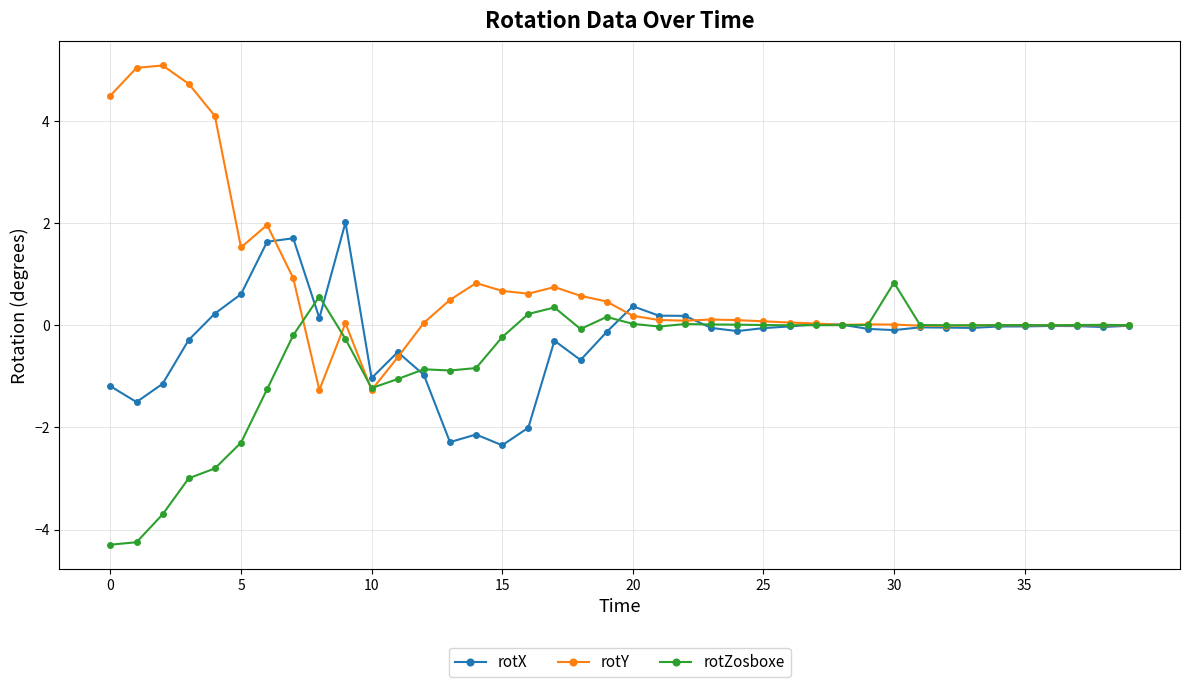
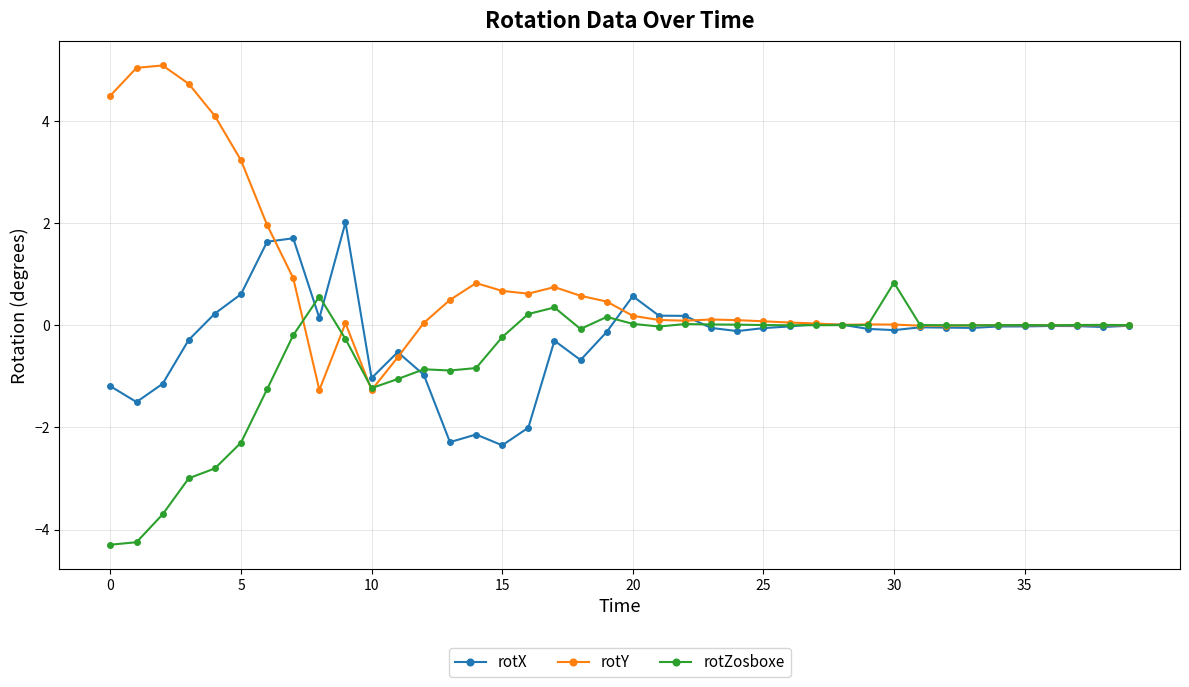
rotY, 5: 1.5 -> 3.2
rotX, 20: 0.4 -> 0.6
